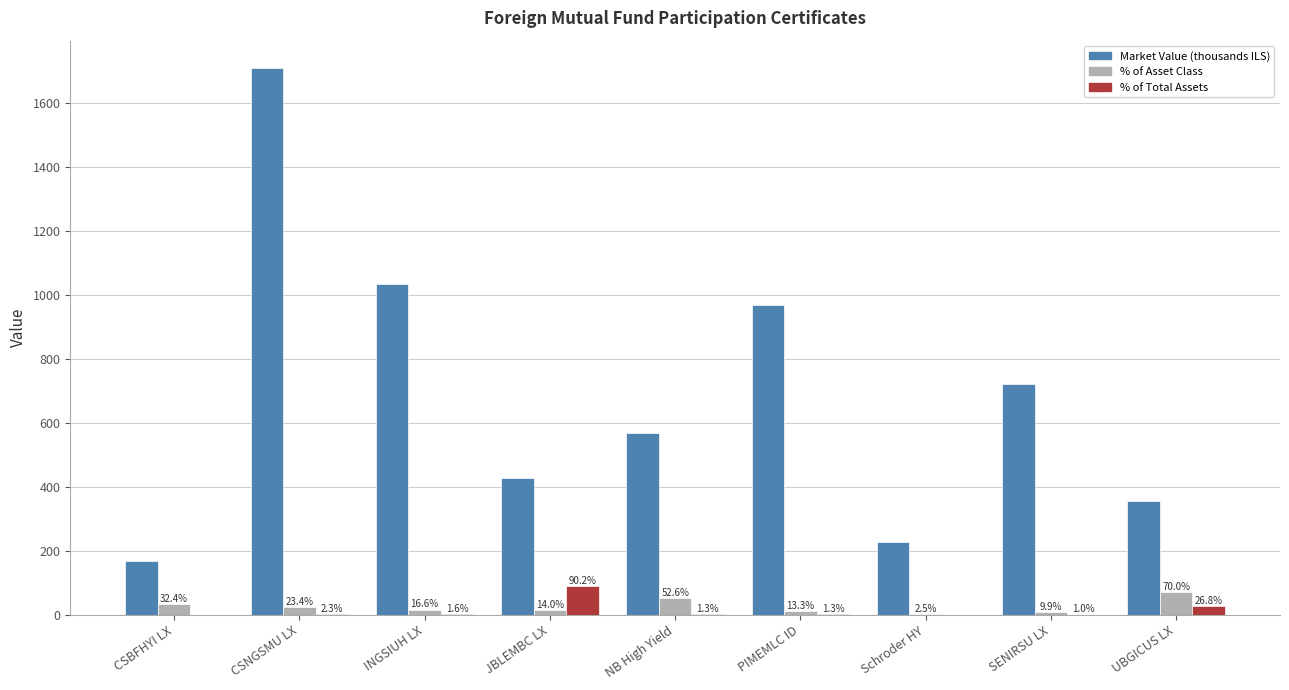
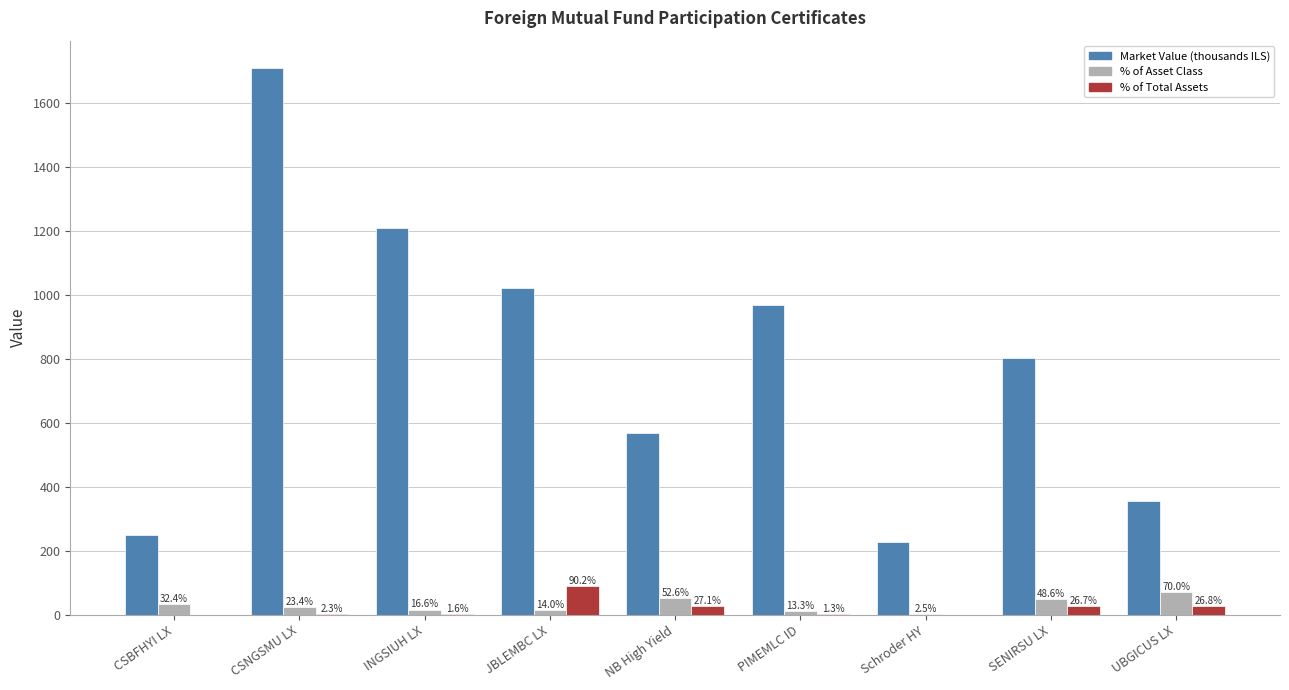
Market Value (thousands ILS), CSBFHYI LX: 170 -> 250
Market Value (thousands ILS), INGSIUH LX: 1030 -> 1210
Market Value (thousands ILS), JBLEMBC LX: 430 -> 1020
% of Total Assets, NB High Yield: 1.3% -> 27.1%
Market Value (thousands ILS), SENIRSU LX: 720 -> 800
% of Asset Class, SENIRSU LX: 9.9% -> 48.6%
% of Total Assets, SENIRSU LX: 1.0% -> 26.7%
